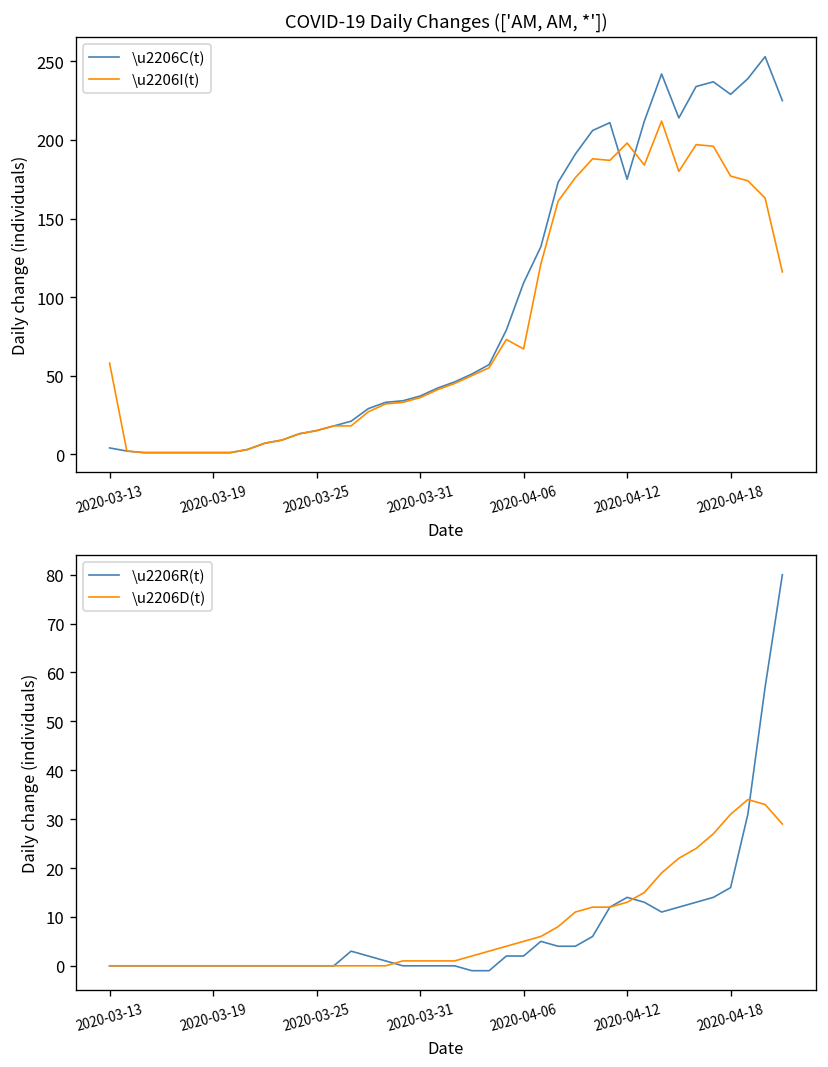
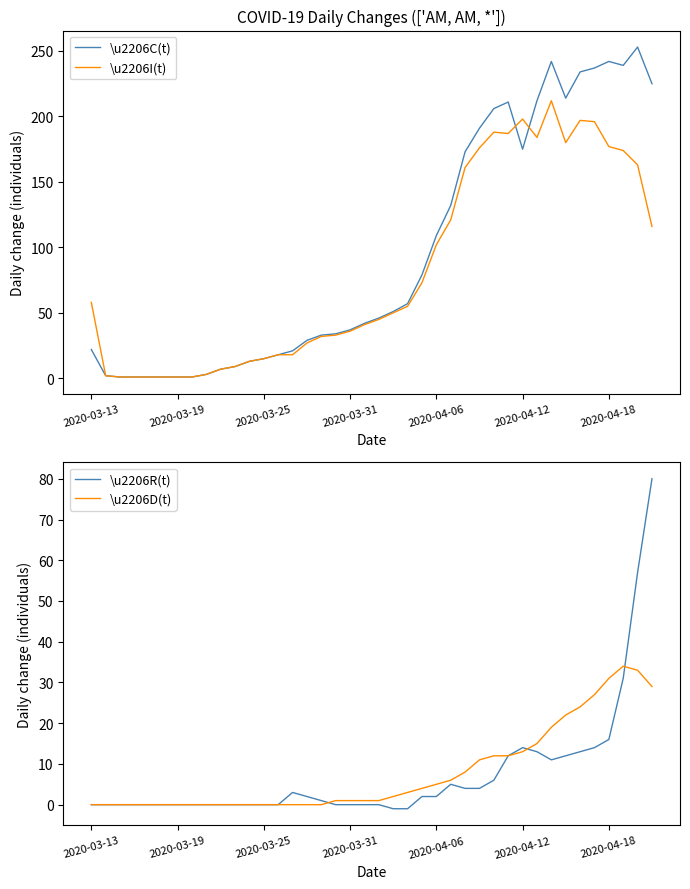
COVID-19 Daily Changes (['AM, AM, *']), \u2206C(t), 2020-03-13: 4 -> 22
COVID-19 Daily Changes (['AM, AM, *']), \u2206I(t), 2020-04-06: 67 -> 102
COVID-19 Daily Changes (['AM, AM, *']), \u2206C(t), 2020-04-18: 229 -> 242
